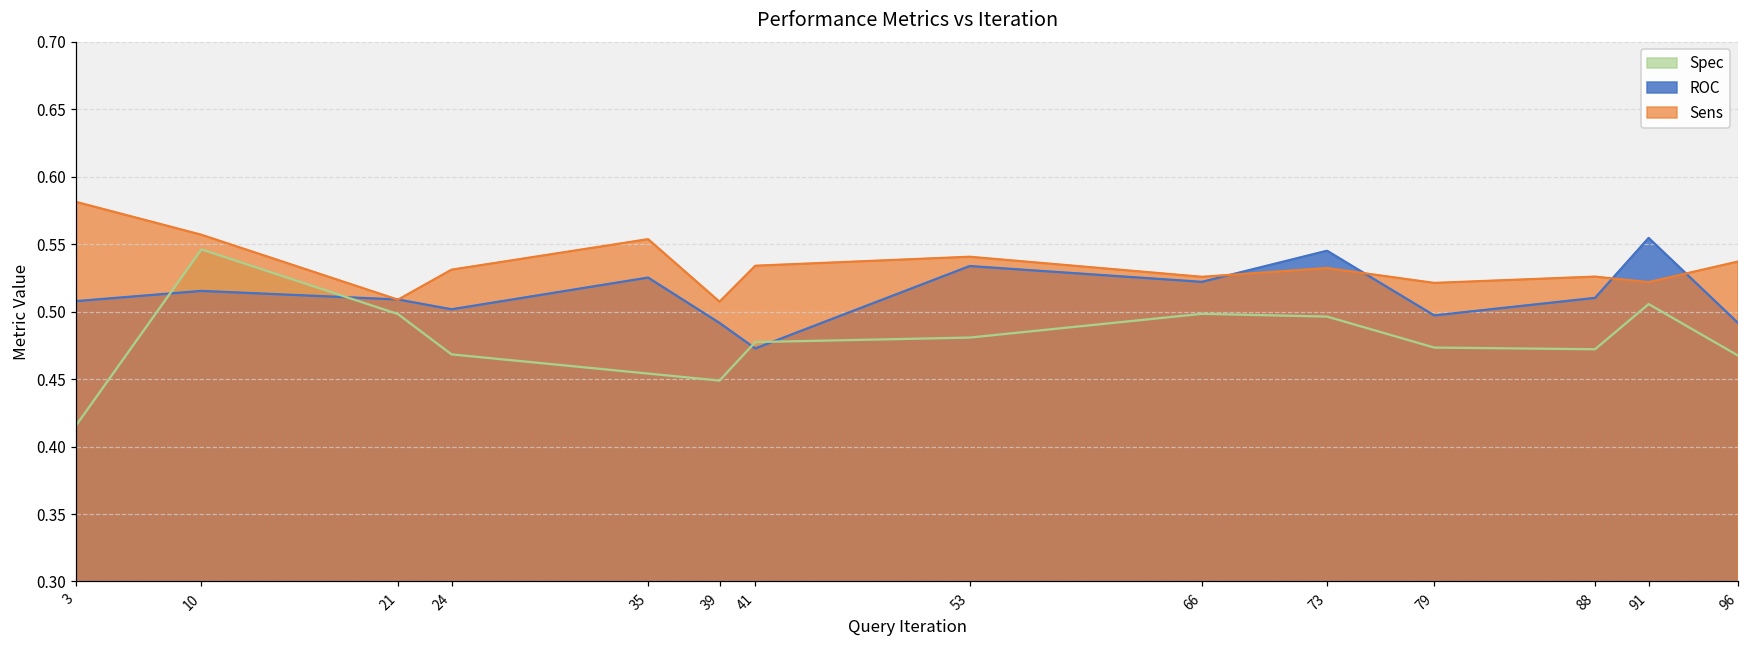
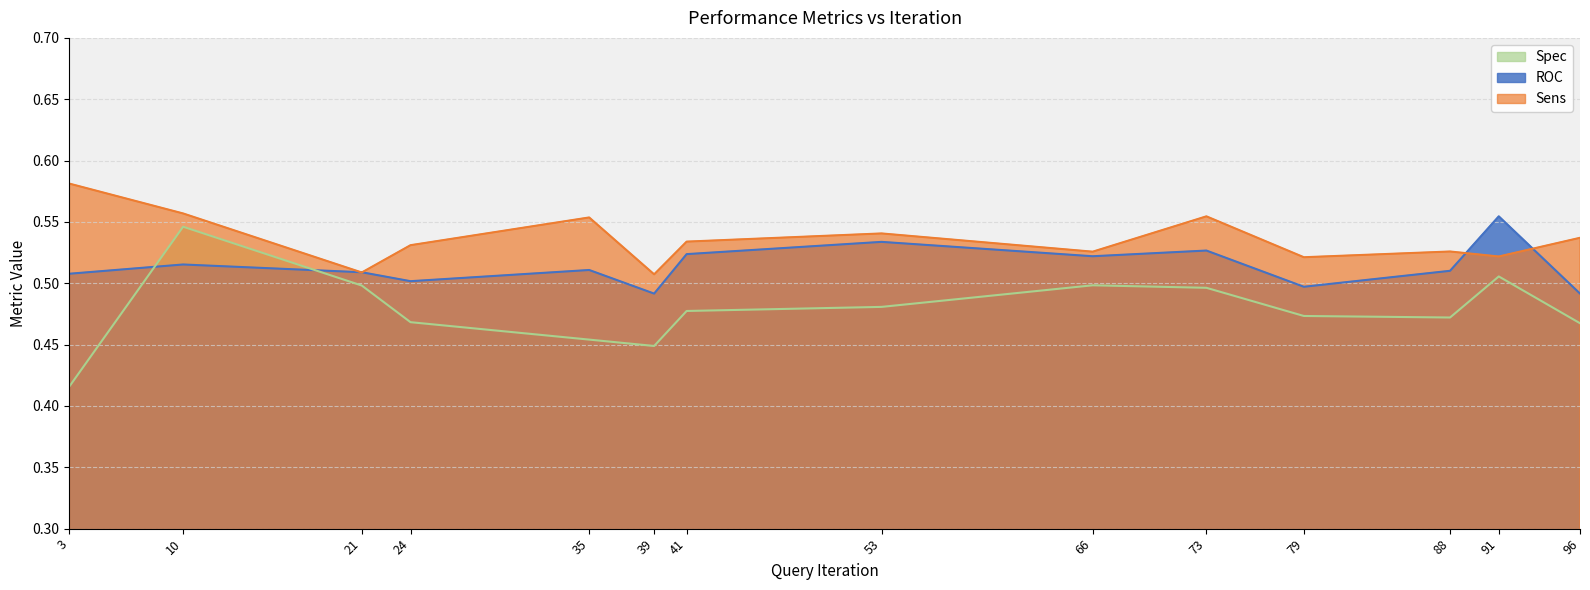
ROC, 35: 0.525 -> 0.511
ROC, 41: 0.473 -> 0.524
ROC, 73: 0.545 -> 0.527
Sens, 73: 0.532 -> 0.555
